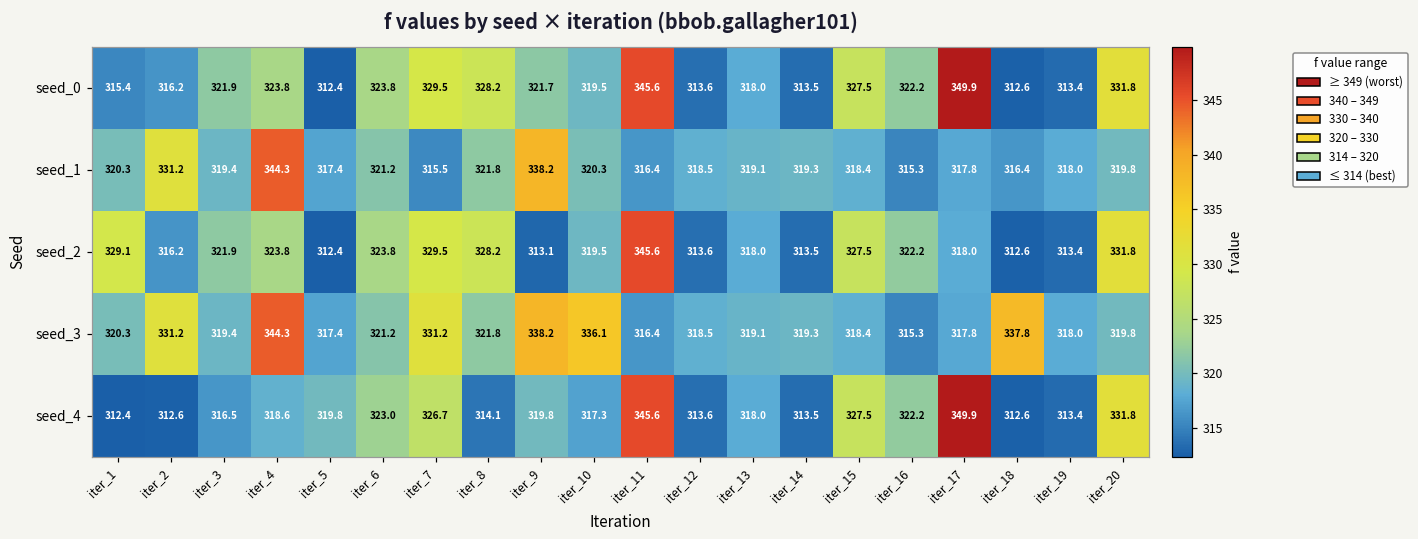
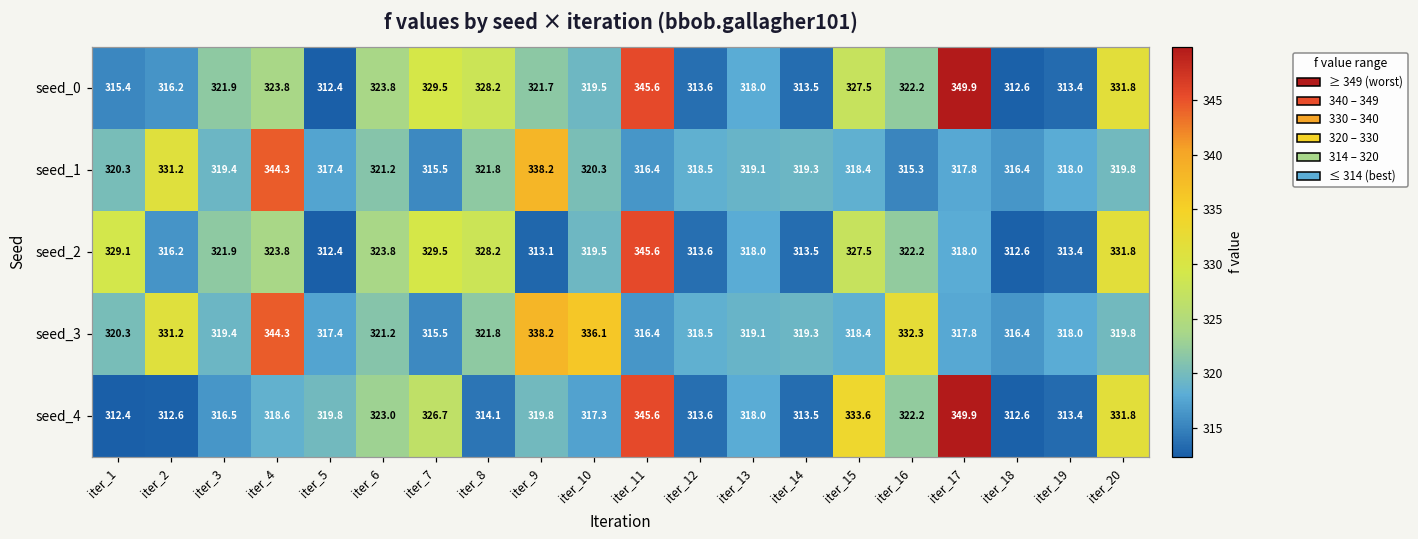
seed_3, iter_7: 331.2 -> 315.5
seed_3, iter_16: 315.3 -> 332.3
seed_3, iter_18: 337.8 -> 316.4
seed_4, iter_15: 327.5 -> 333.6
